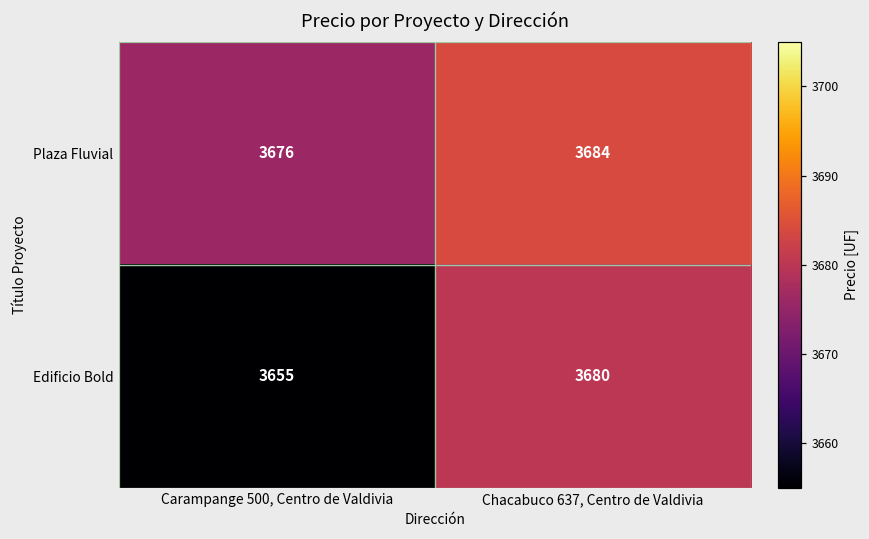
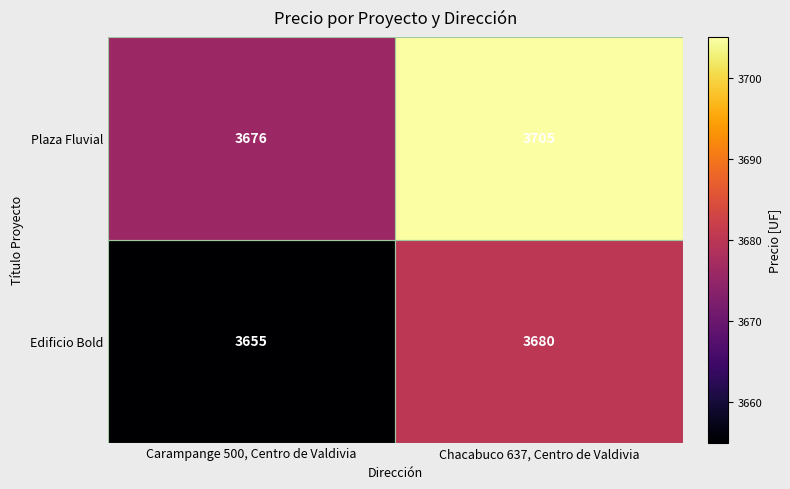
Plaza Fluvial, Chacabuco 637, Centro de Valdivia: 3684 -> 3705
